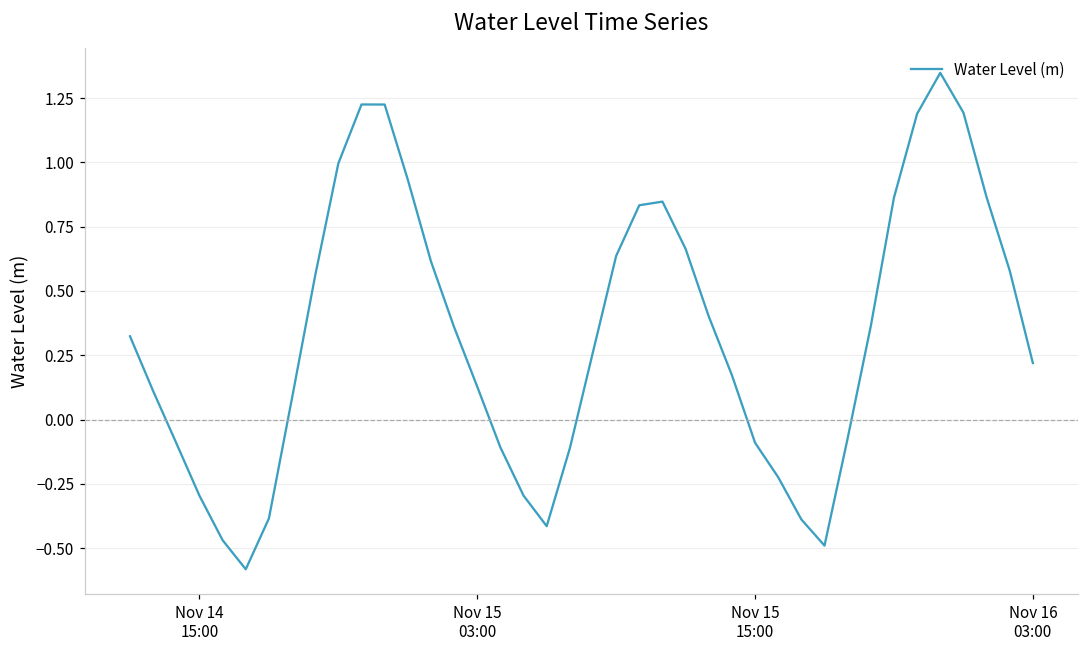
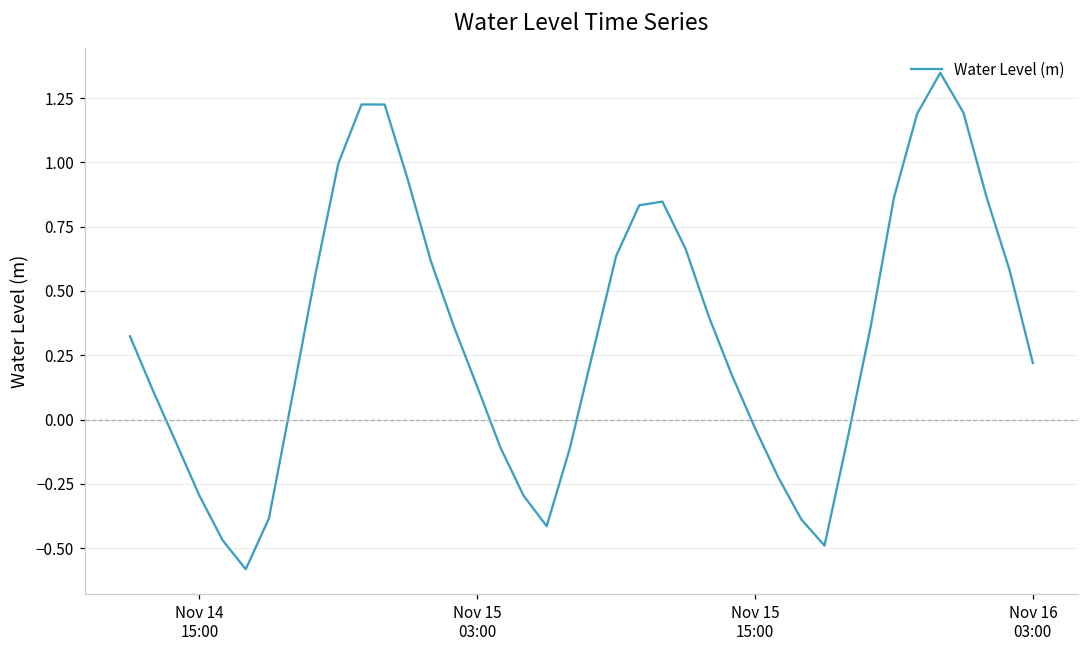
Nov 15 15:00: -0.09 -> -0.03
